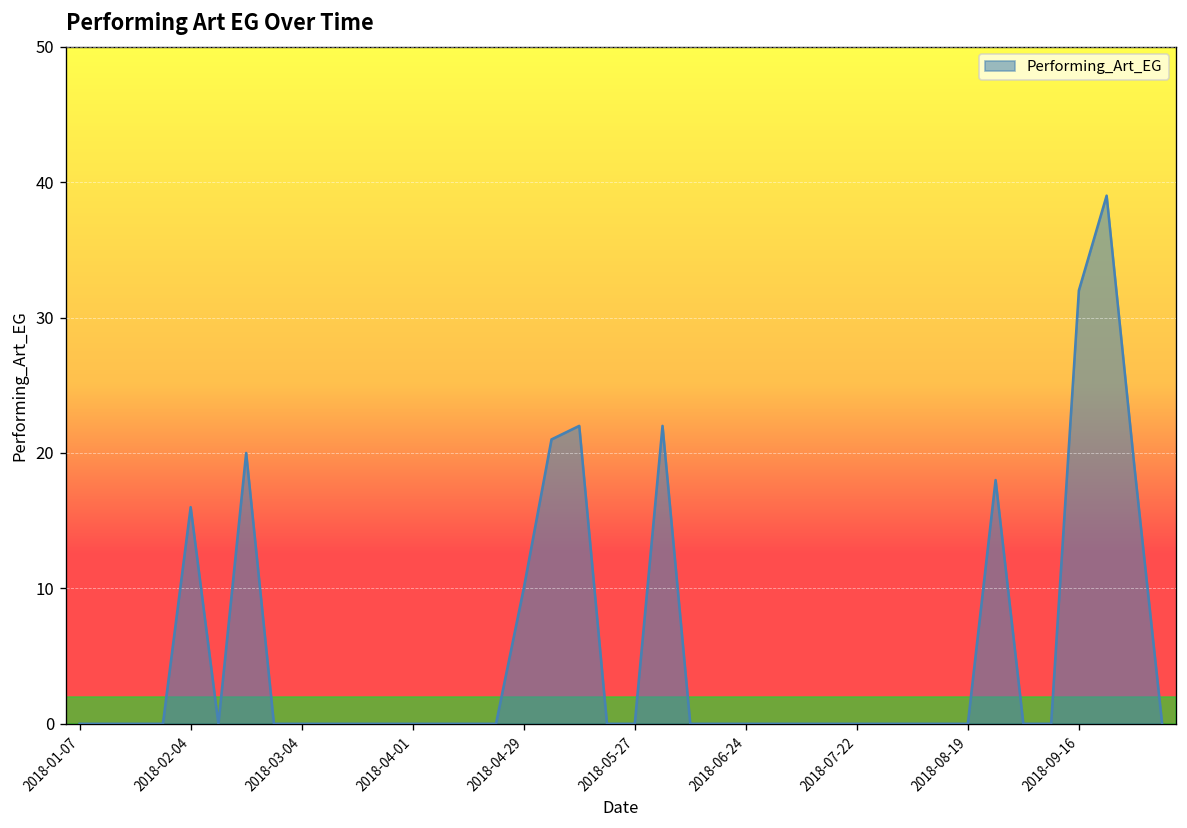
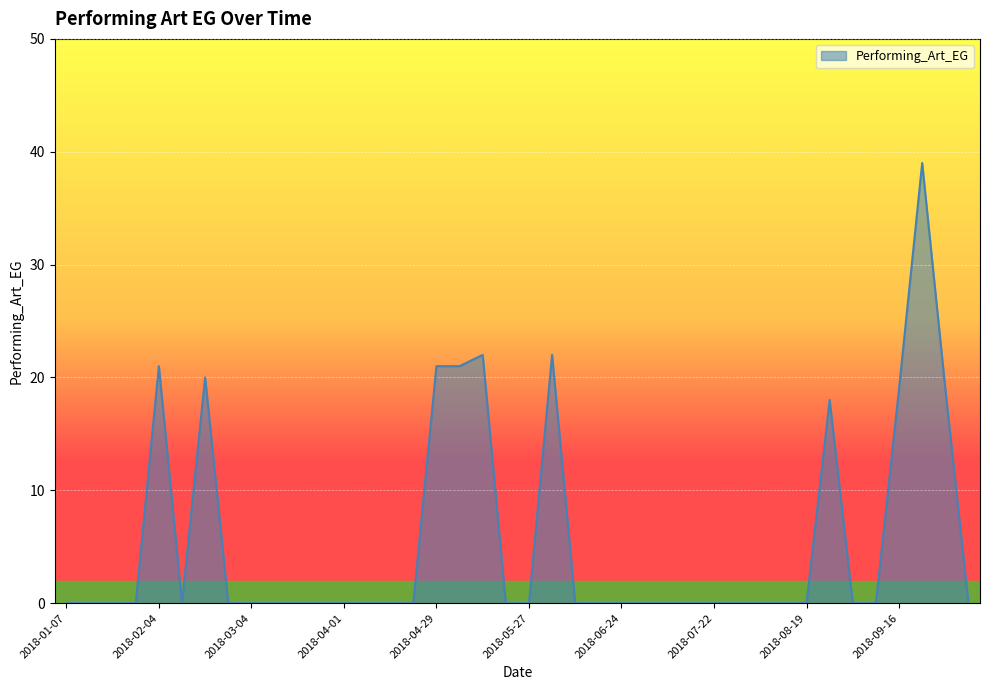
2018-02-04: 16 -> 21
2018-04-29: 10 -> 21
2018-09-16: 32 -> 19
